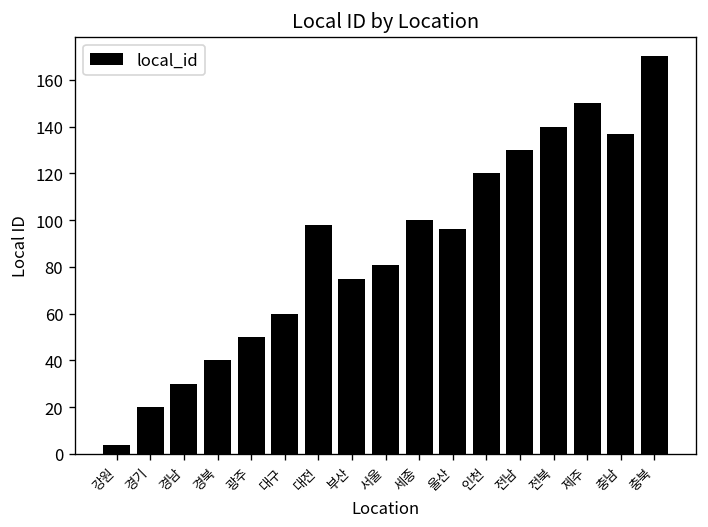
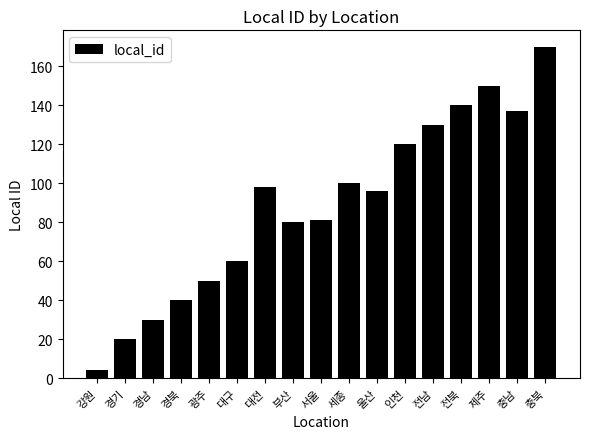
부산: 75 -> 80
